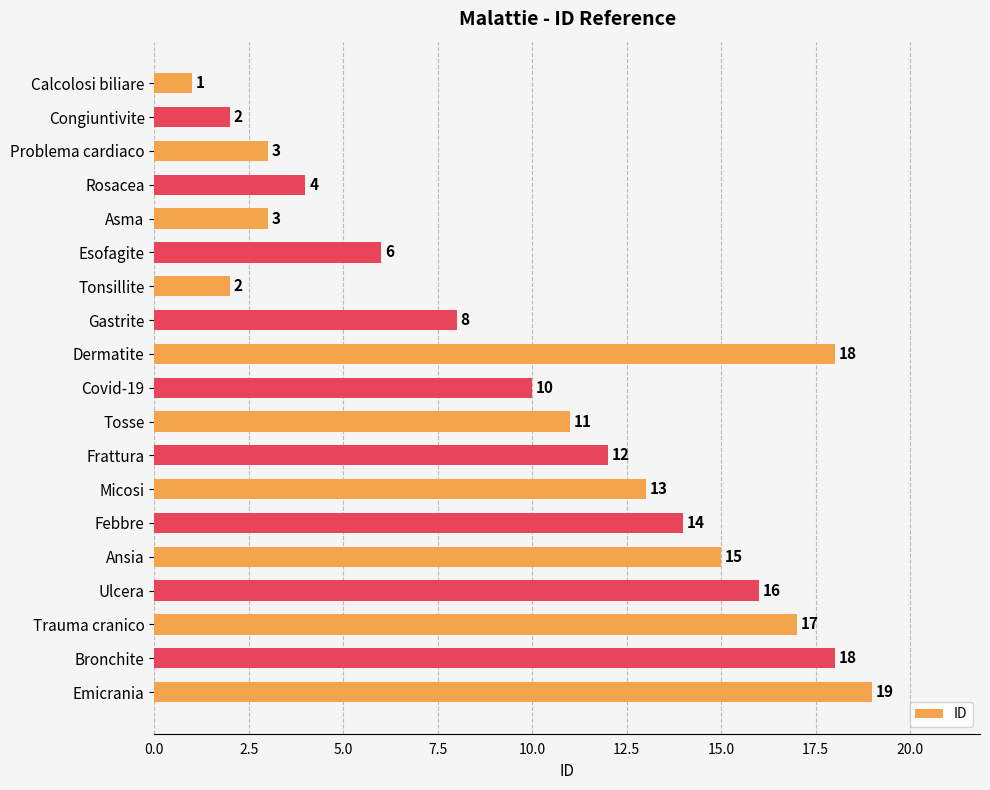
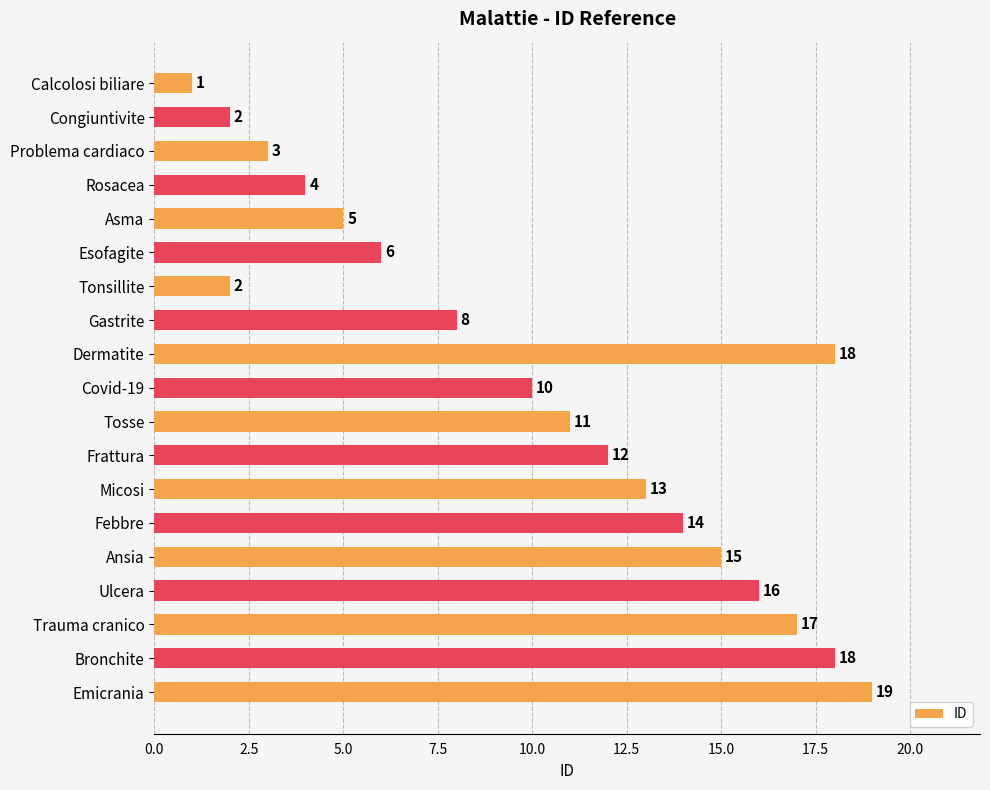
Asma: 3 -> 5
